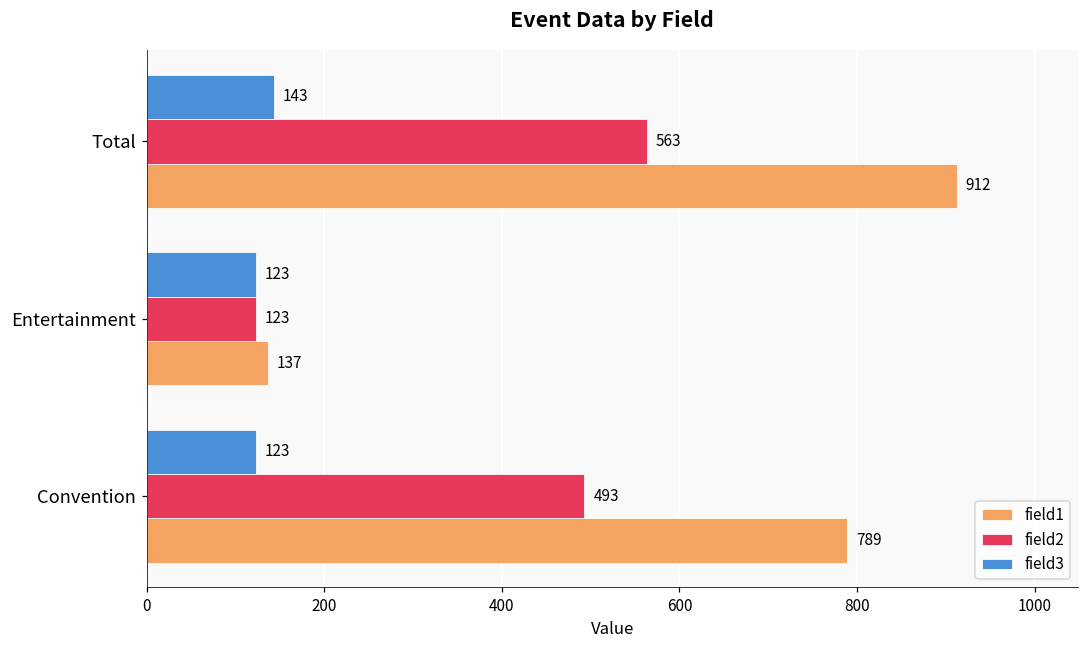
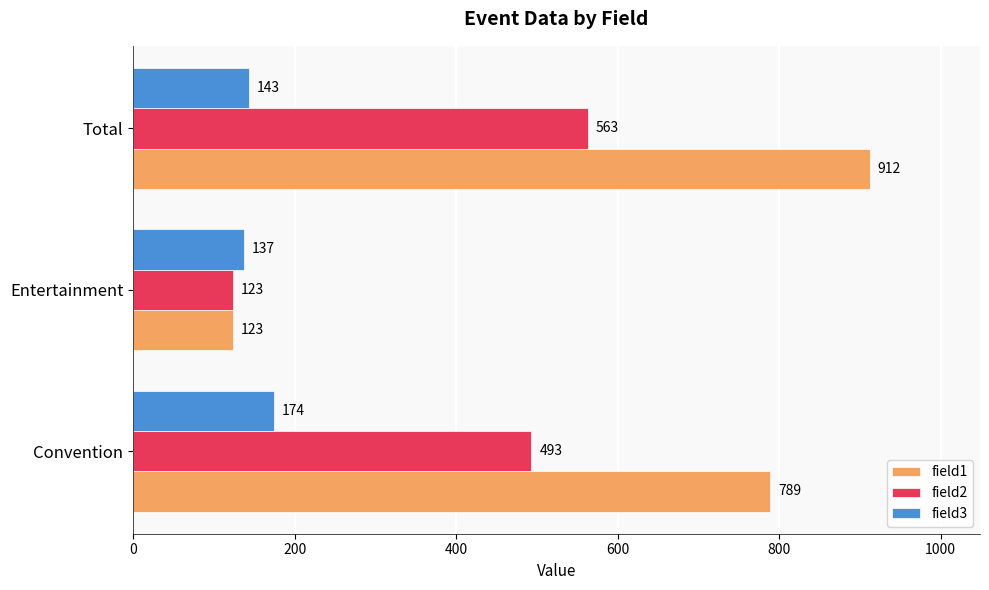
field3, Entertainment: 123 -> 137
field1, Entertainment: 137 -> 123
field3, Convention: 123 -> 174
